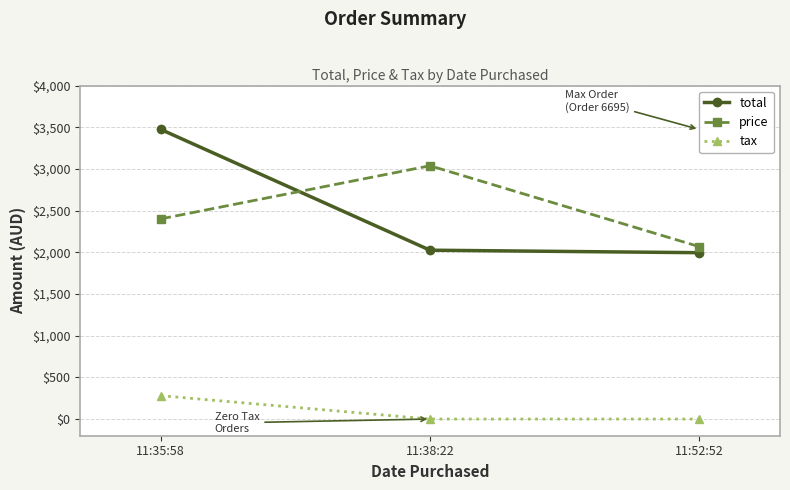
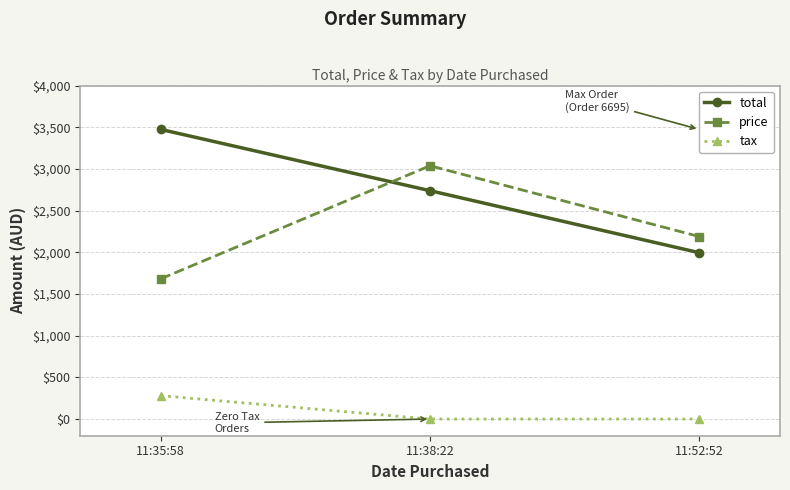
price, 11:35:58: $2,400 -> $1,700
total, 11:38:22: $2,000 -> $2,700
price, 11:52:52: $2,100 -> $2,200
